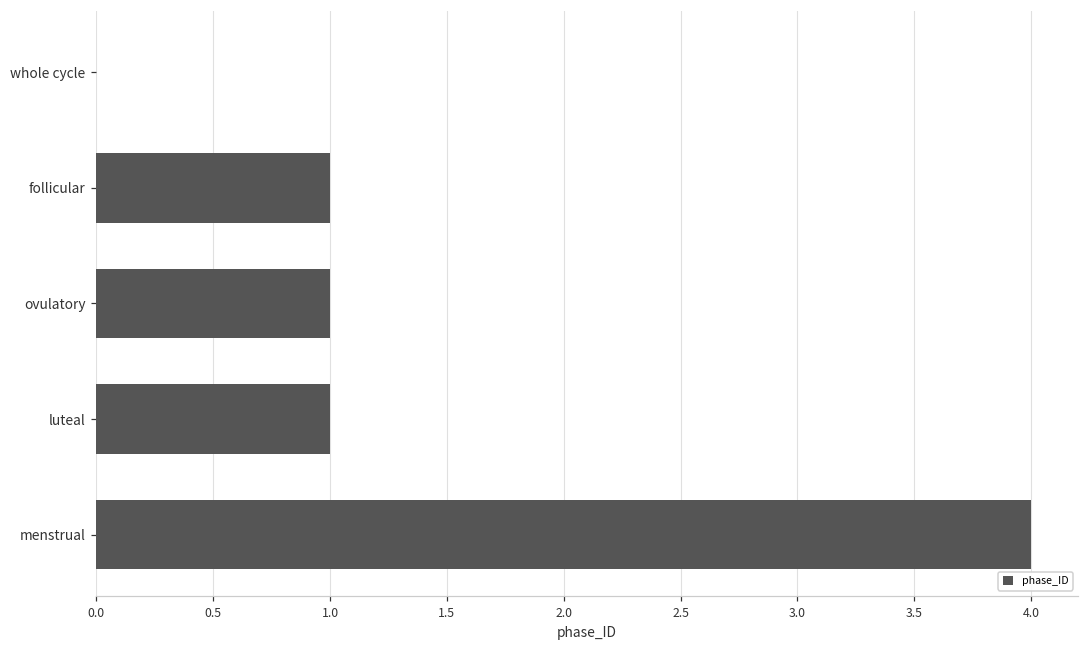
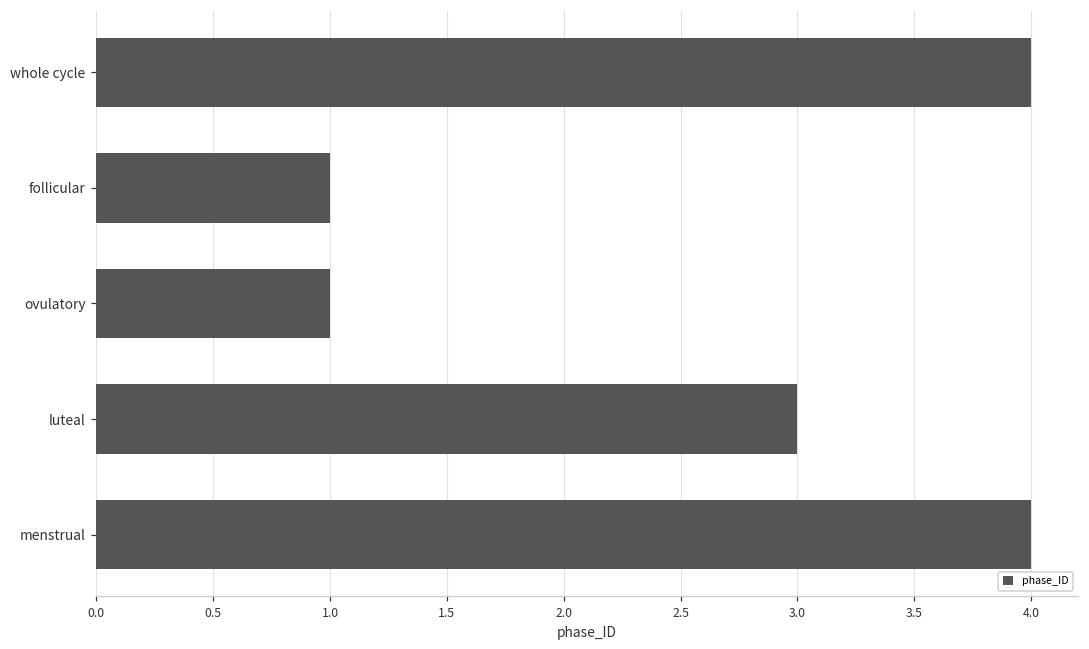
whole cycle: 0 -> 4
luteal: 1 -> 3
